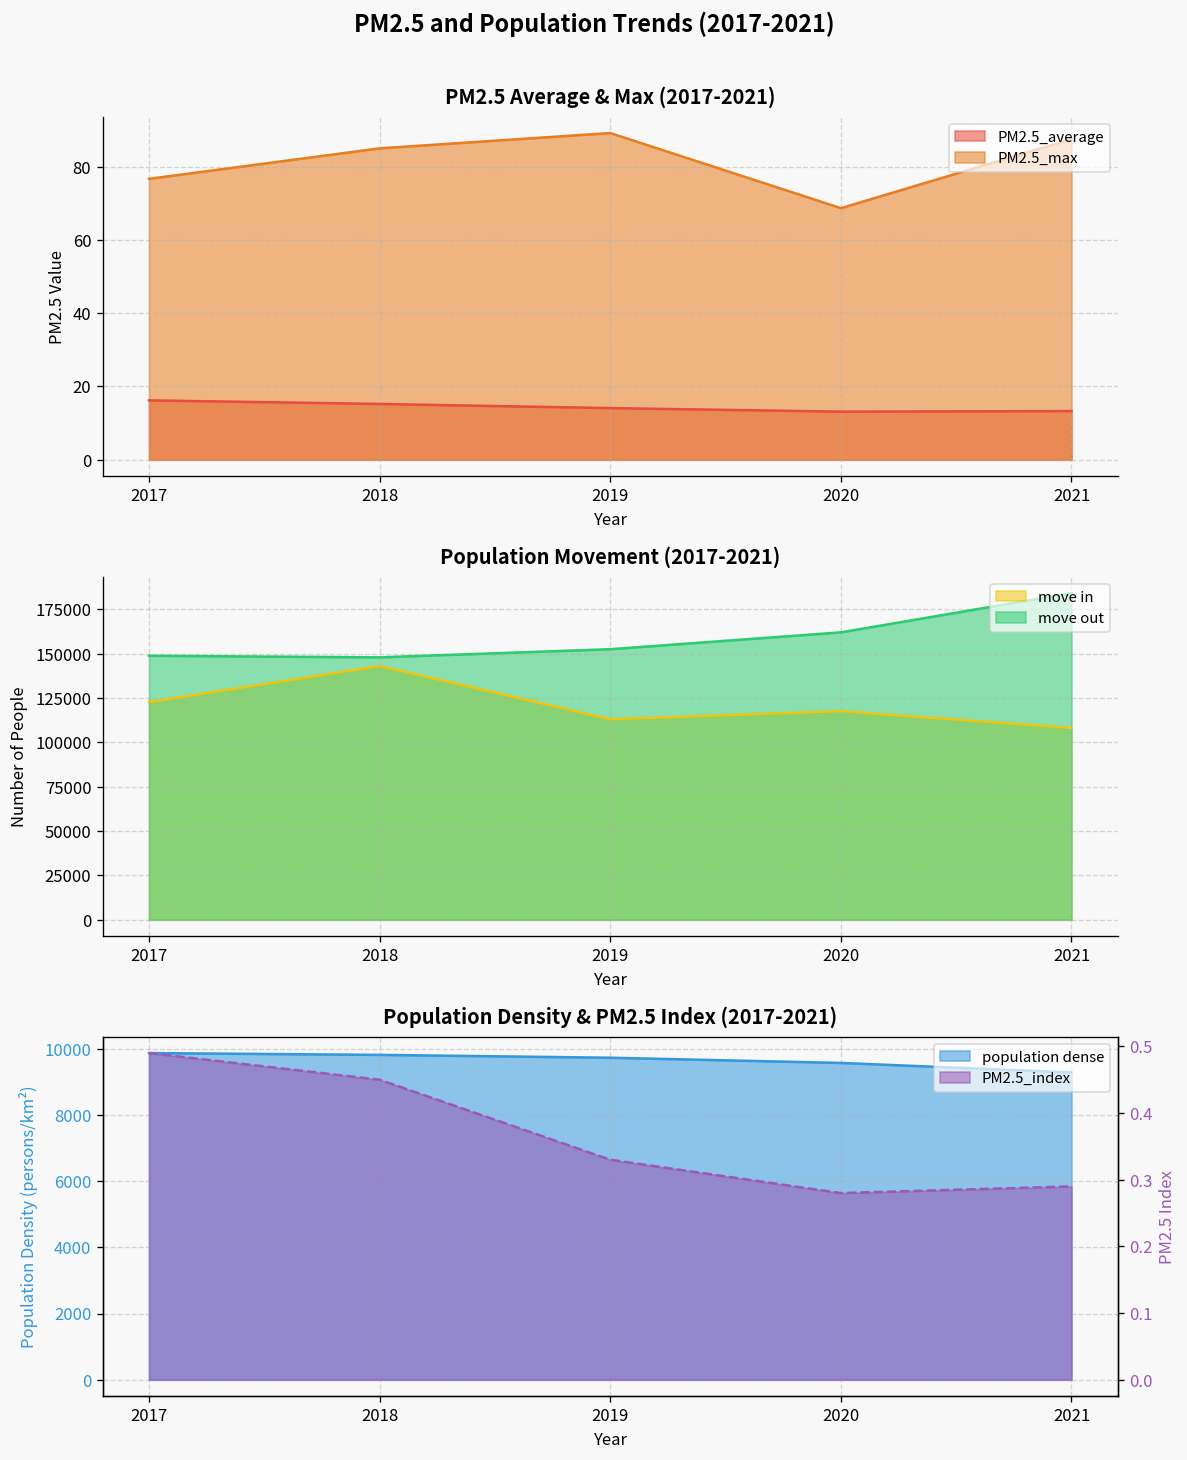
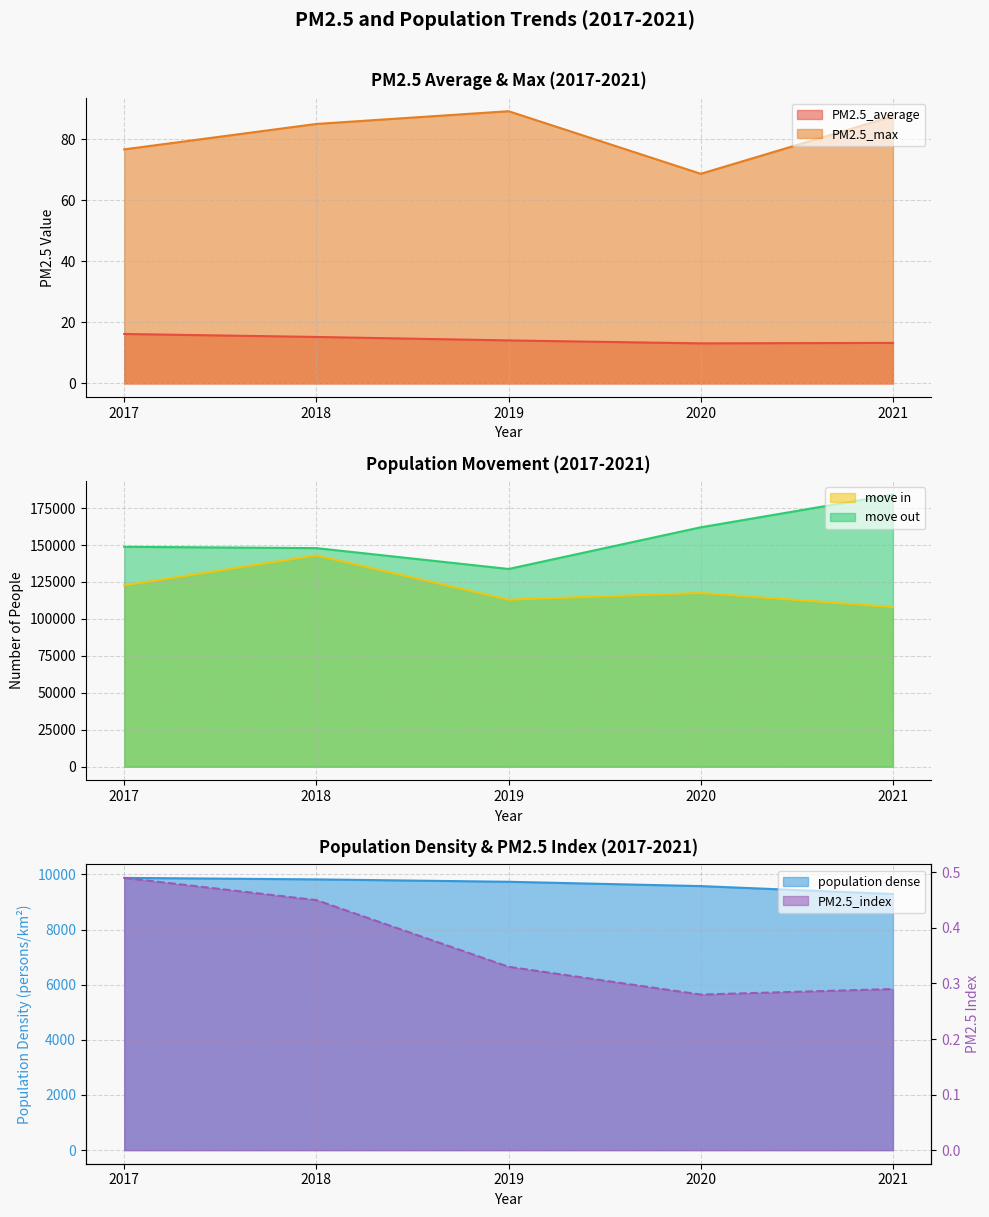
Population Movement (2017-2021), move out, 2019: 153000 -> 134000
